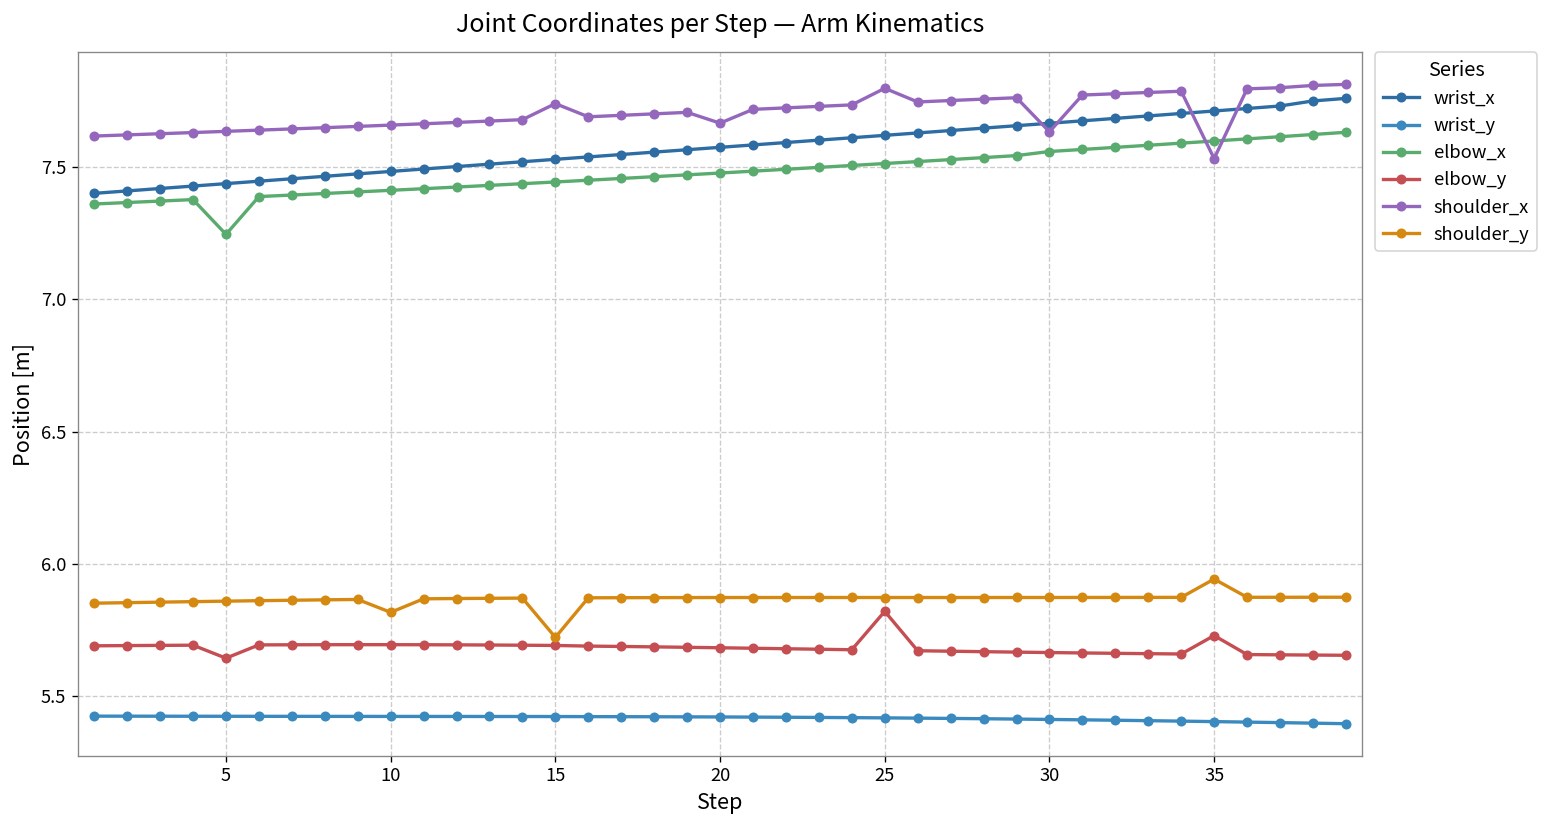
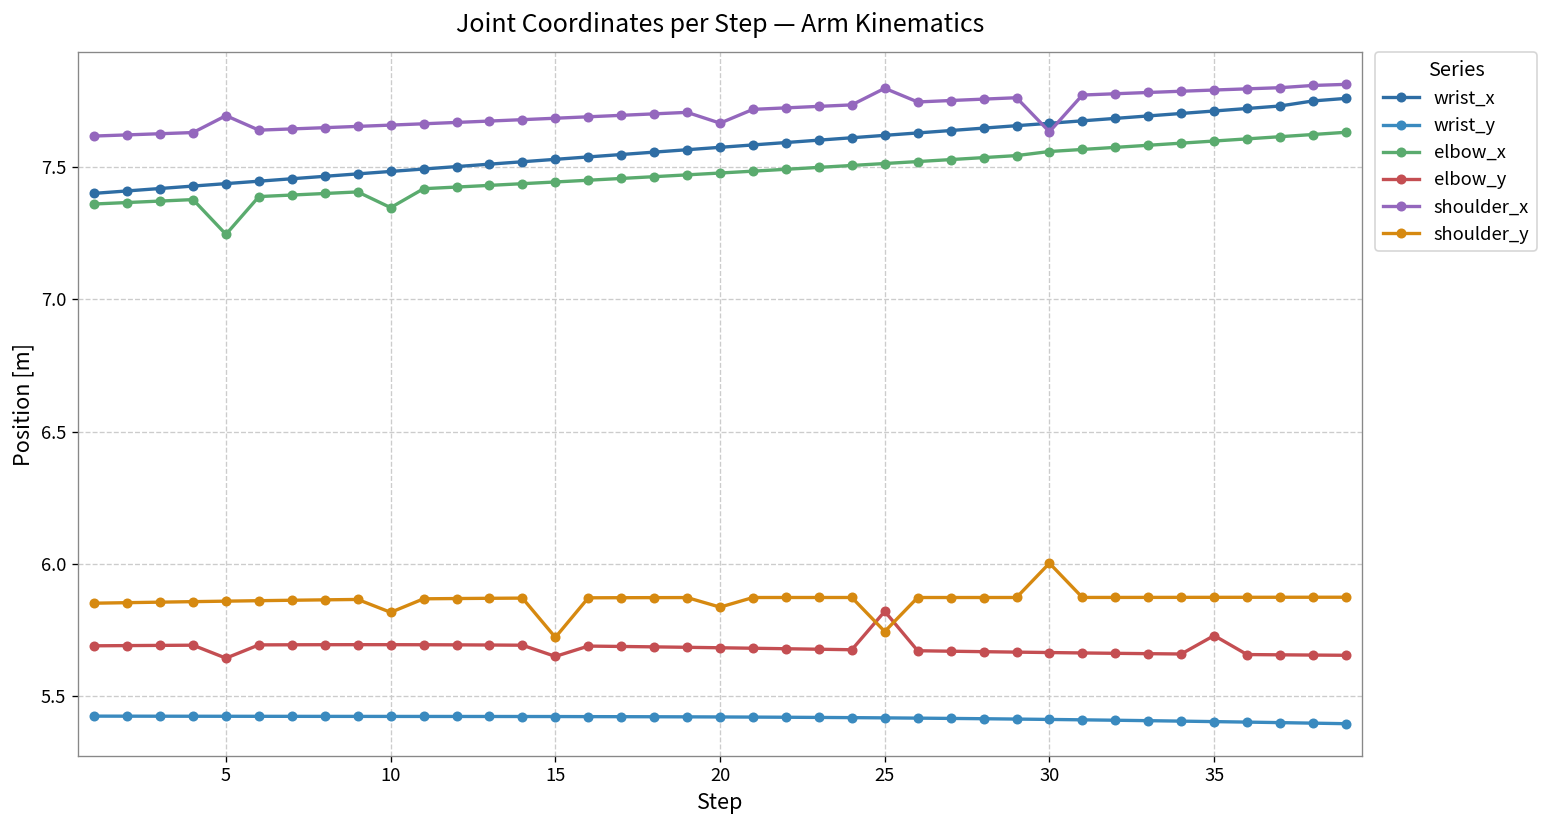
shoulder_x, 5: 7.63 -> 7.69
elbow_x, 10: 7.41 -> 7.35
elbow_y, 15: 5.69 -> 5.65
shoulder_x, 15: 7.74 -> 7.68
shoulder_y, 20: 5.87 -> 5.84
shoulder_y, 25: 5.87 -> 5.75
shoulder_y, 30: 5.87 -> 6.00
shoulder_x, 35: 7.53 -> 7.79
shoulder_y, 35: 5.94 -> 5.87
